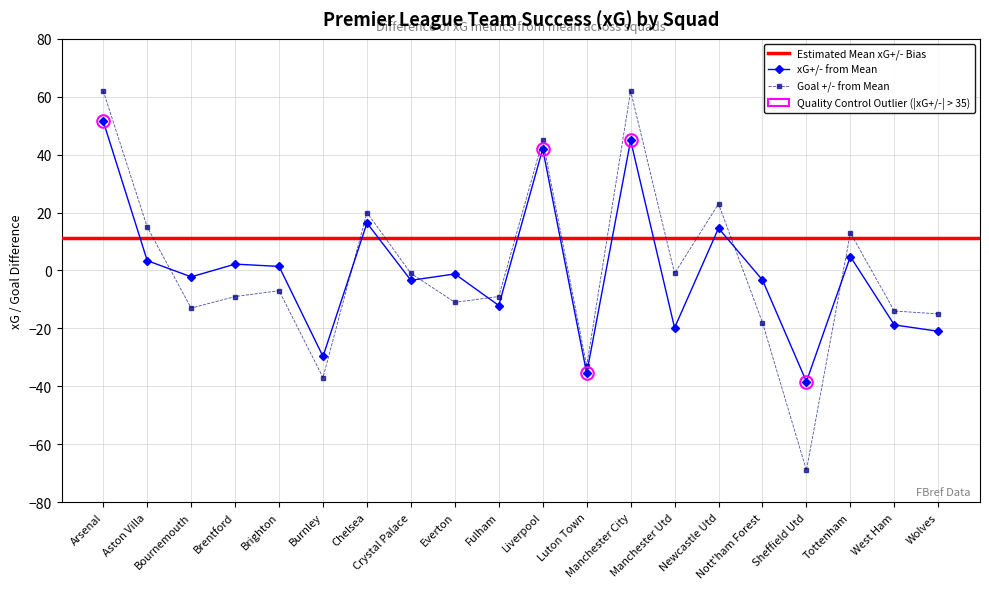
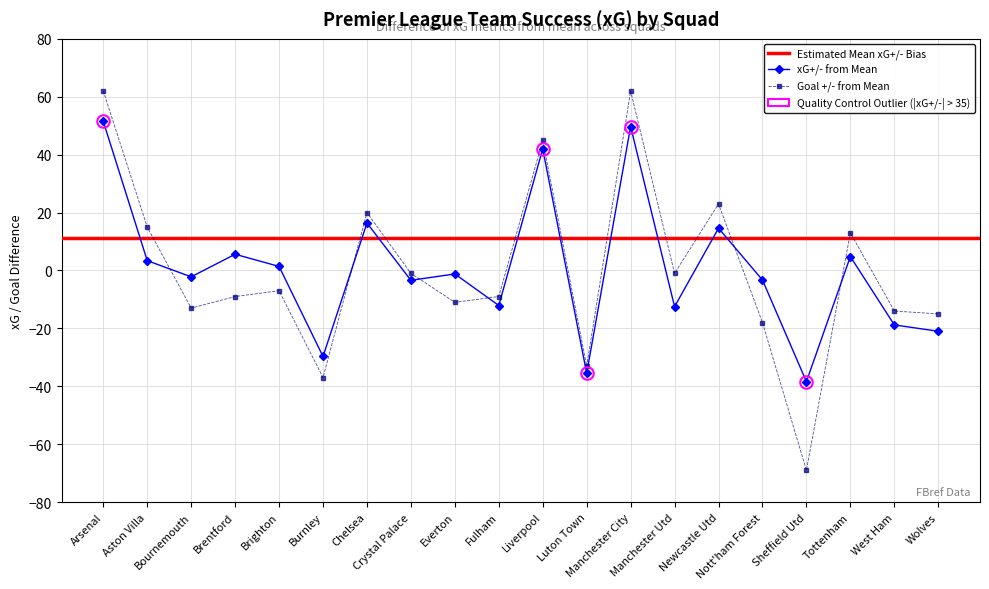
xG+/- from Mean, Brentford: 2 -> 6
xG+/- from Mean, Manchester City: 45 -> 50
xG+/- from Mean, Manchester Utd: -20 -> -13
